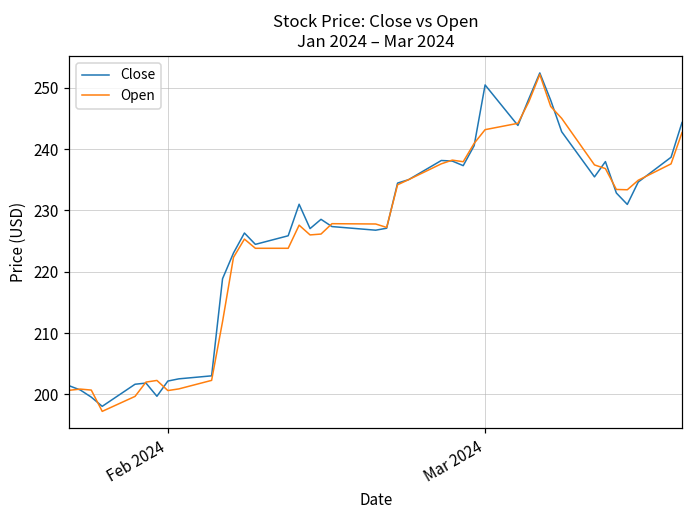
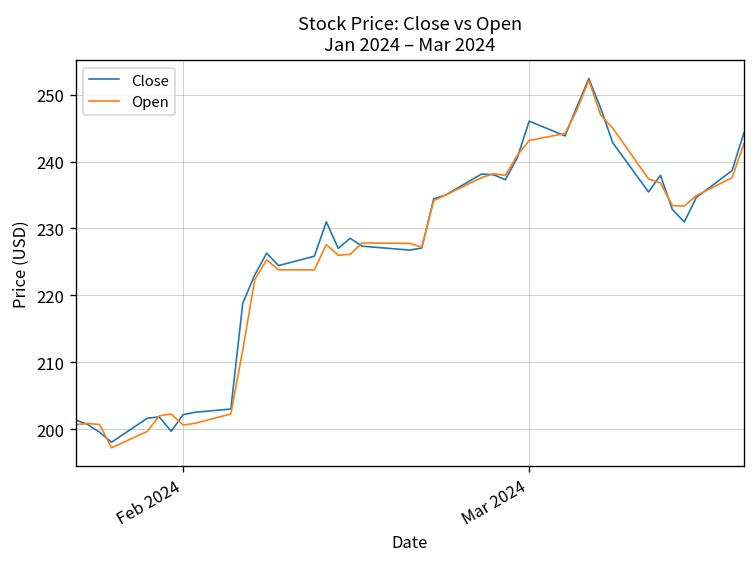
Close, Mar 2024: 250 -> 246
